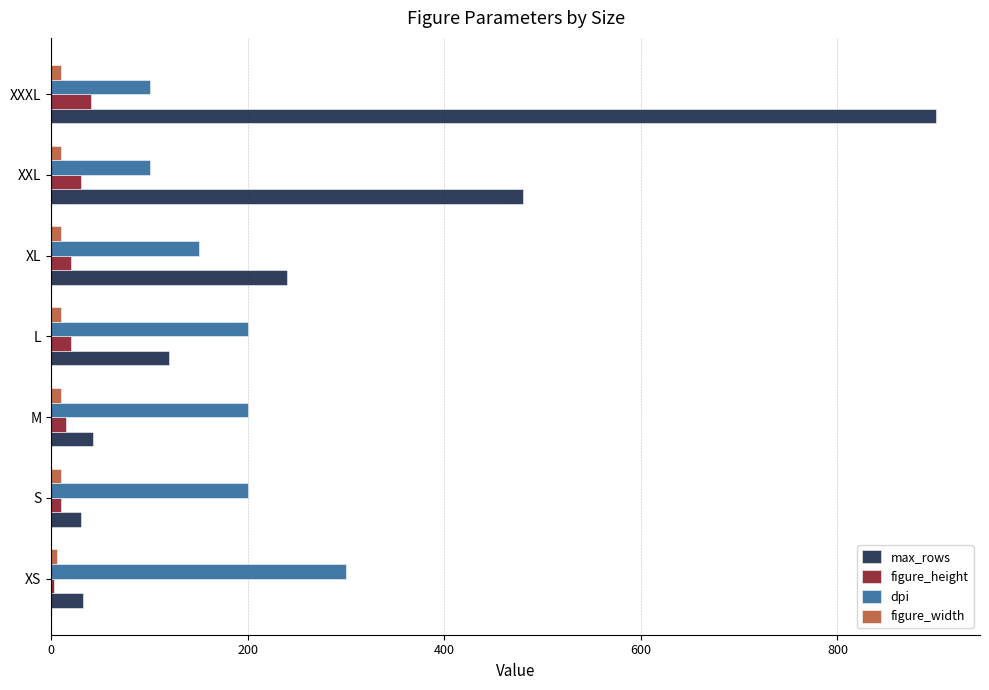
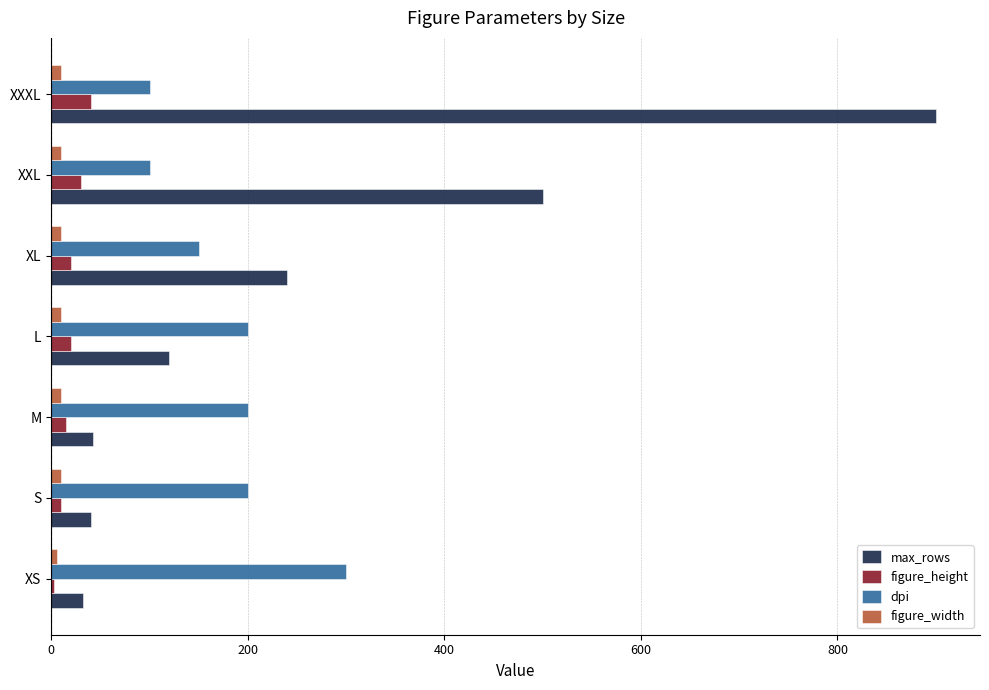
max_rows, XXL: 480 -> 500
max_rows, S: 30 -> 40
